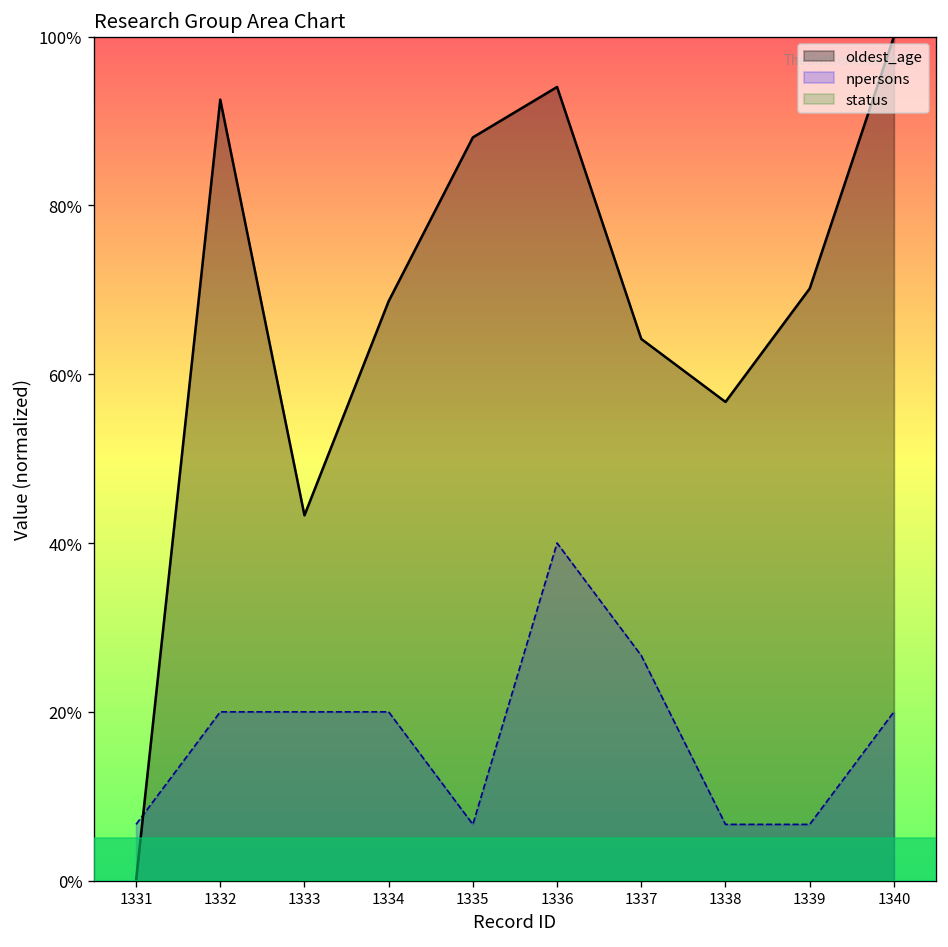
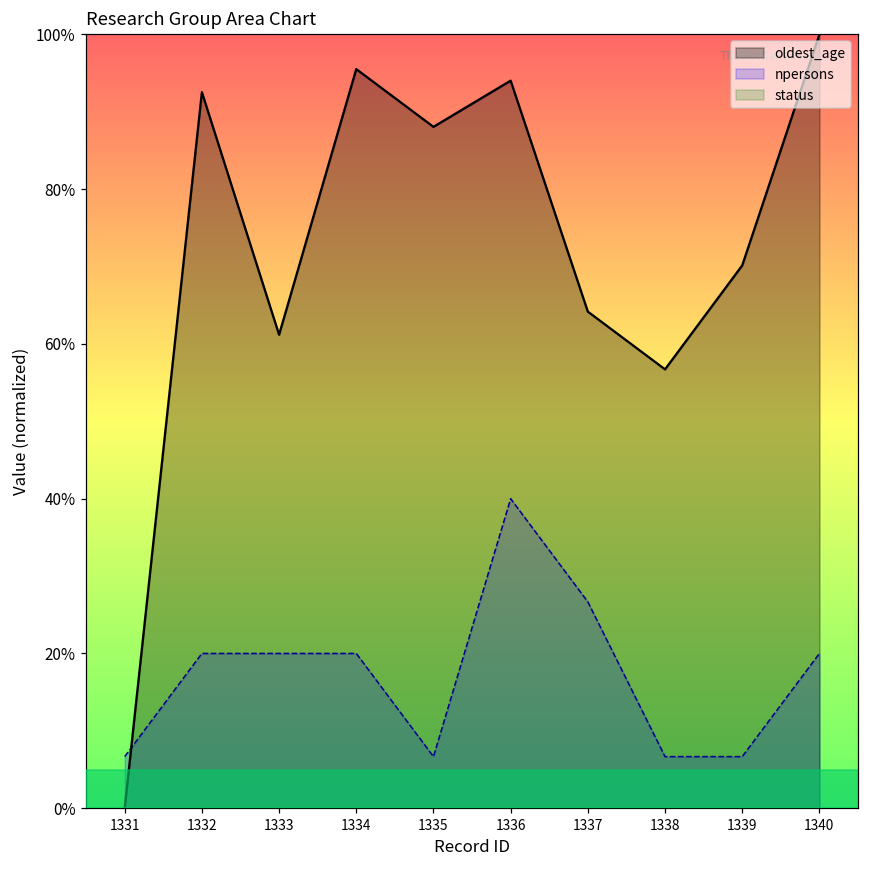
oldest_age, 1333: 43% -> 61%
oldest_age, 1334: 69% -> 96%
